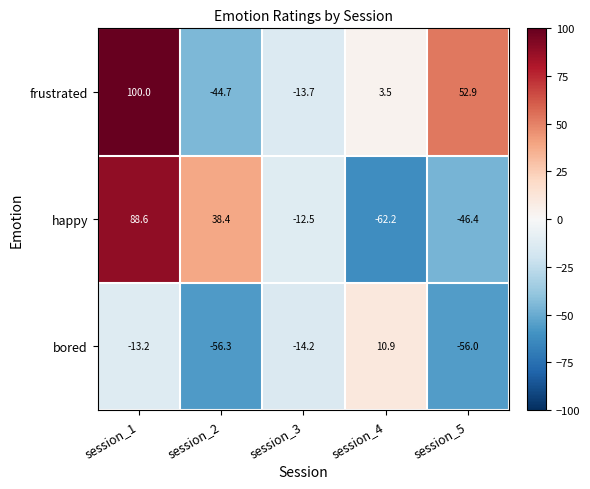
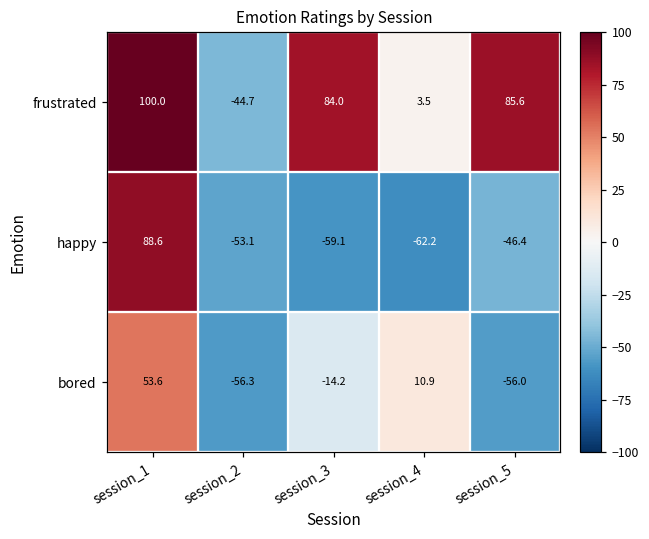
frustrated, session_3: -13.7 -> 84.0
frustrated, session_5: 52.9 -> 85.6
happy, session_2: 38.4 -> -53.1
happy, session_3: -12.5 -> -59.1
bored, session_1: -13.2 -> 53.6
